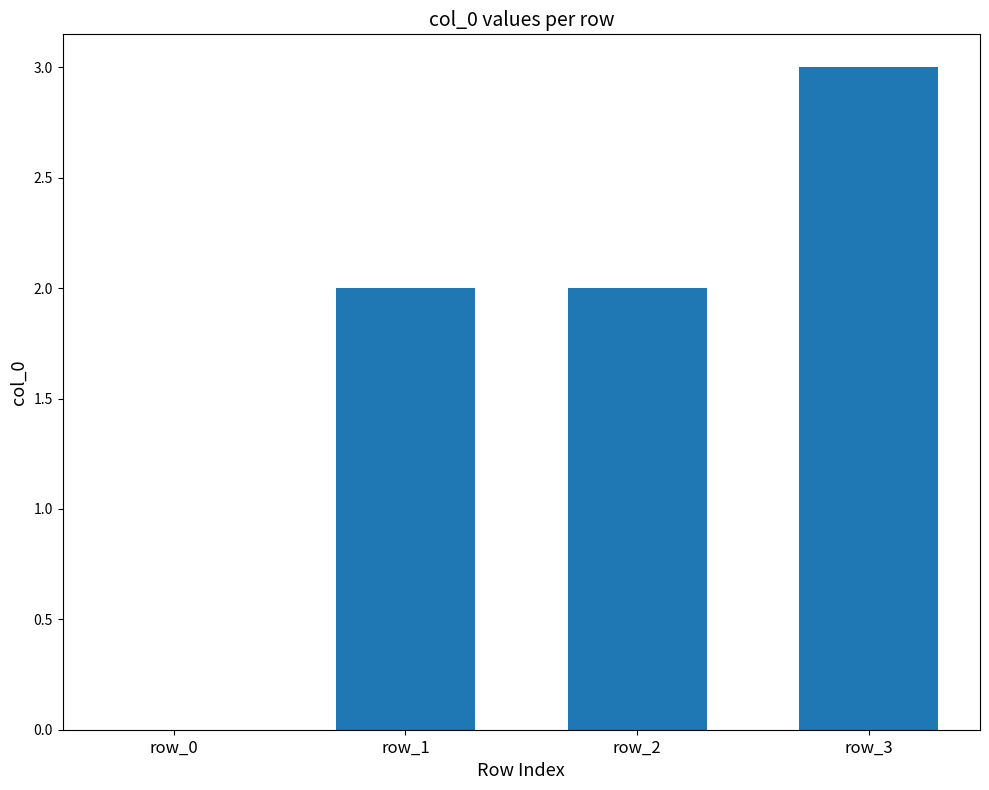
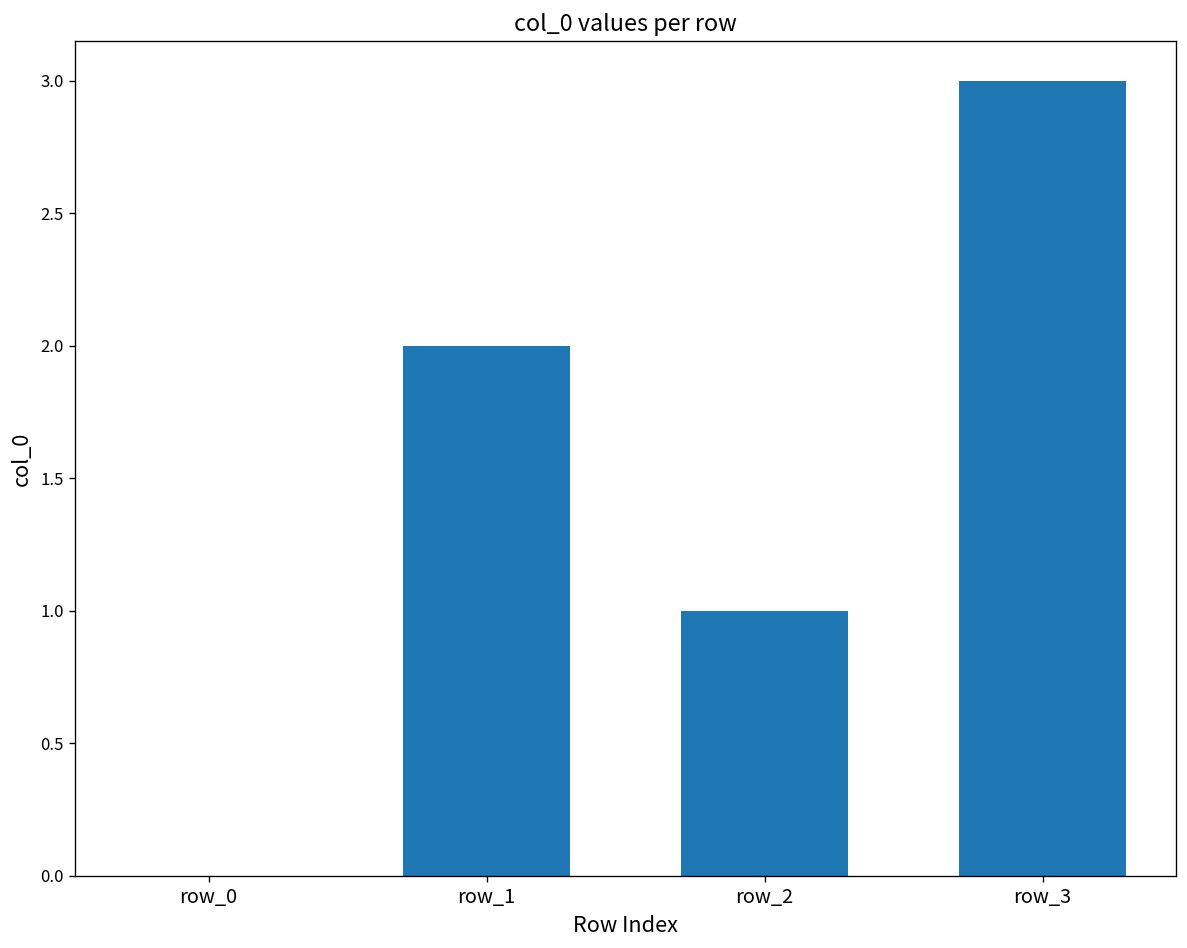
row_2: 2 -> 1
